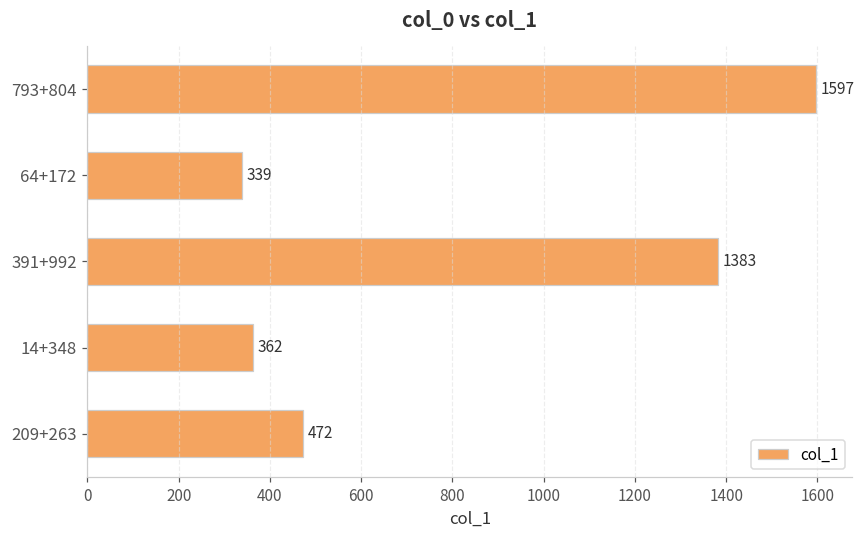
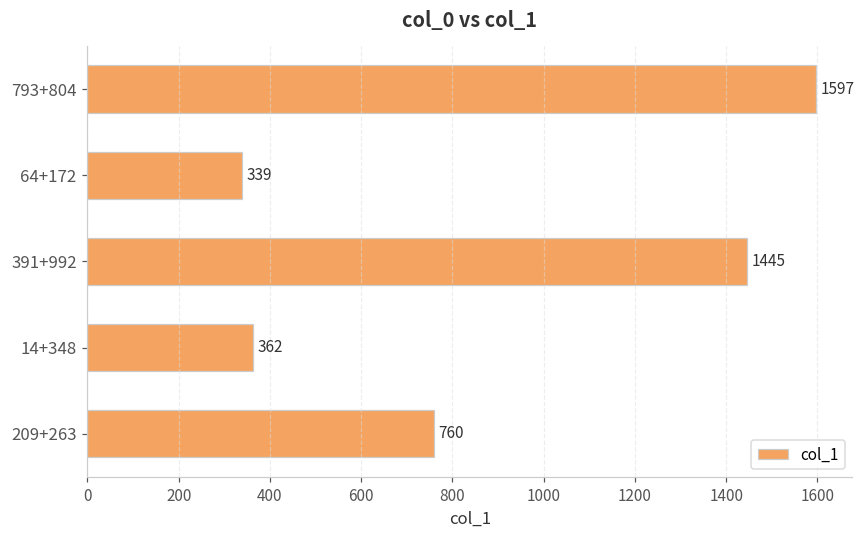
391+992: 1383 -> 1445
209+263: 472 -> 760
